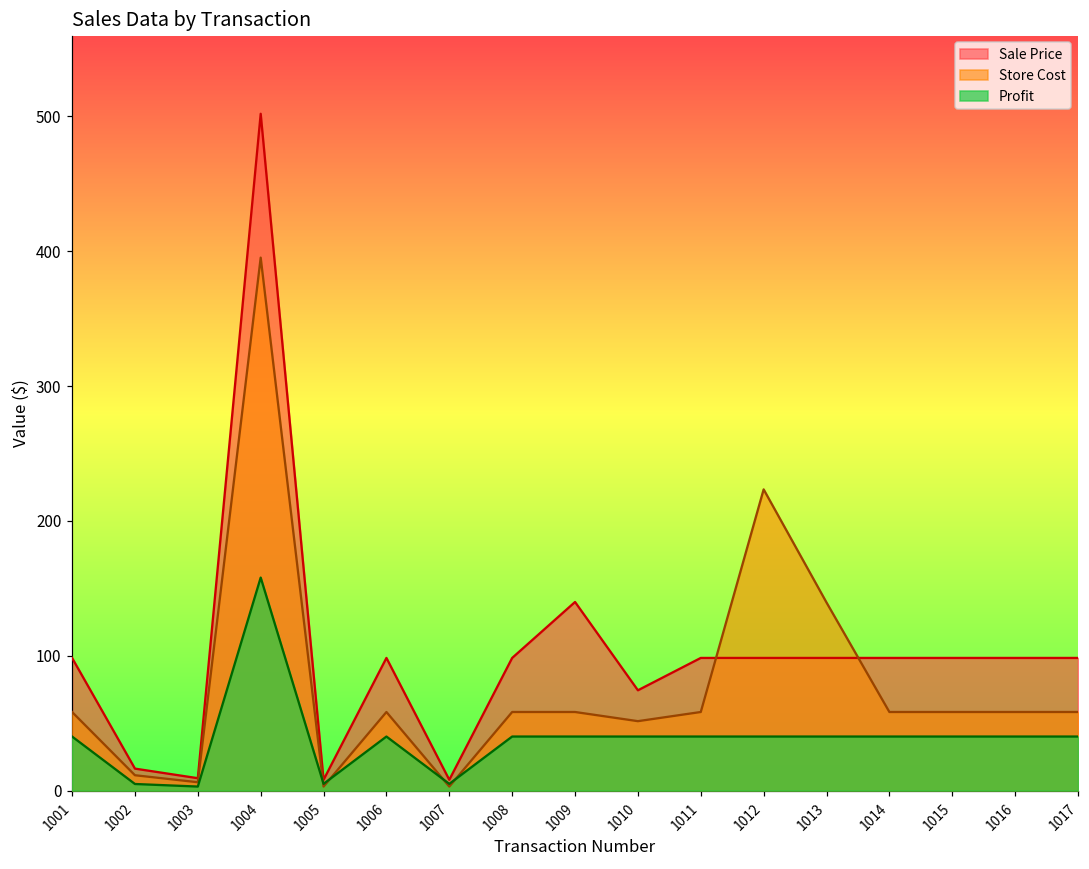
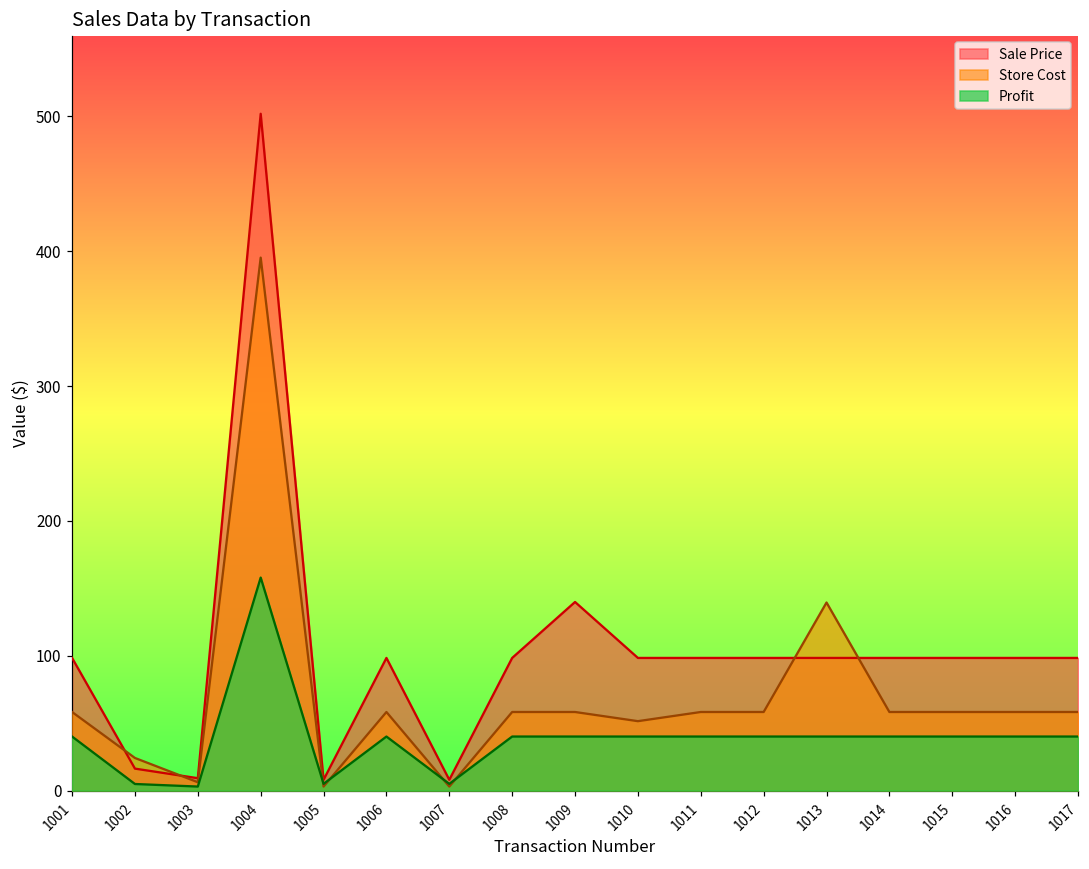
Store Cost, 1002: 11 -> 24
Sale Price, 1010: 74 -> 98
Store Cost, 1012: 223 -> 58
